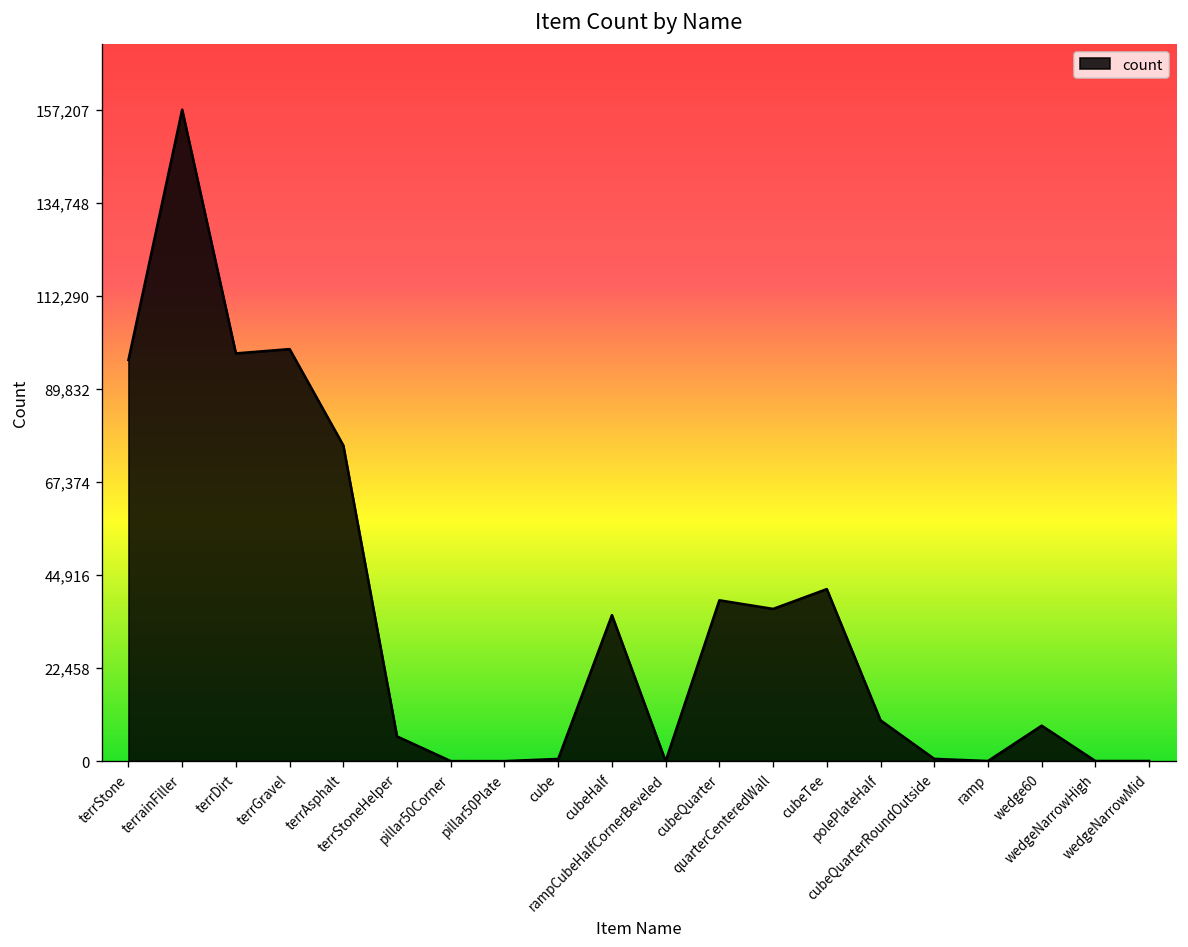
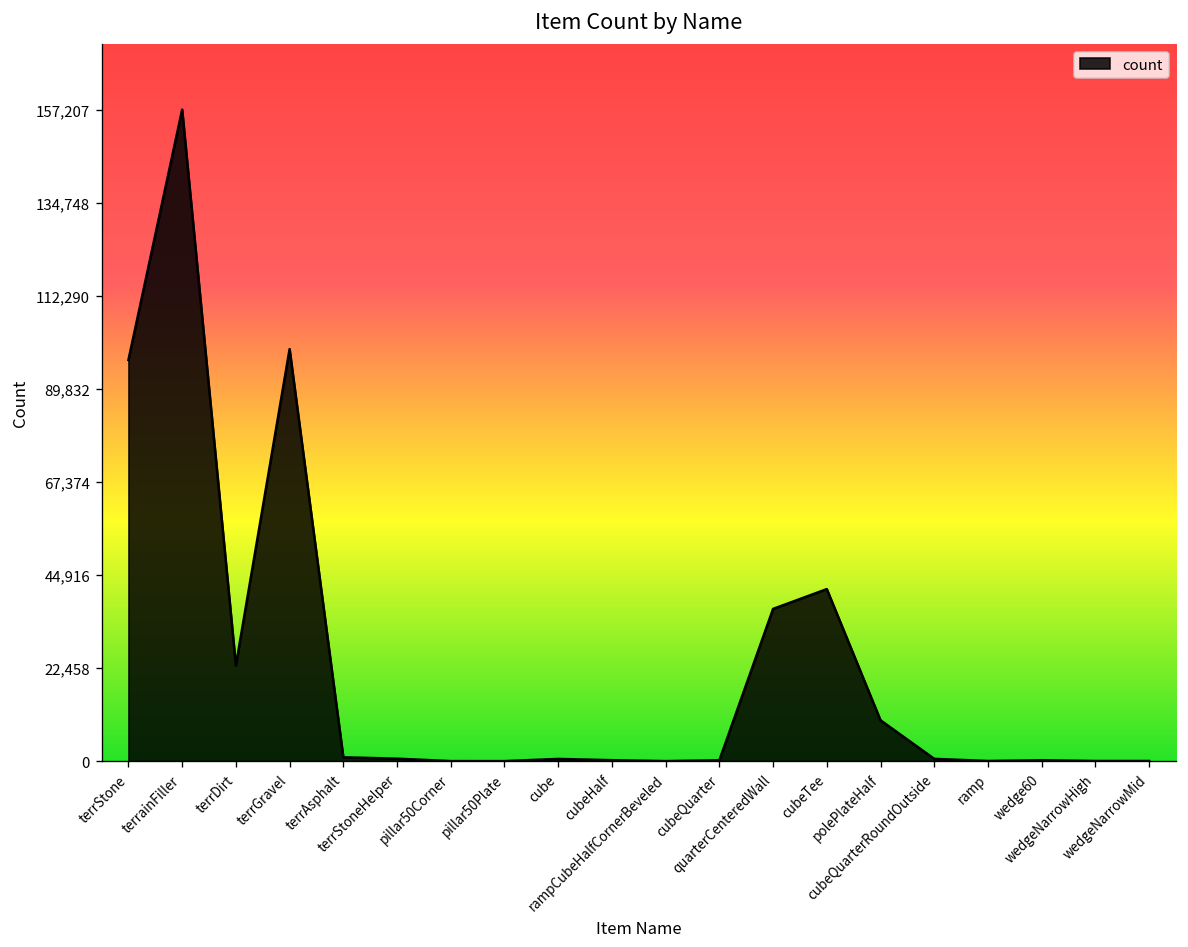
terrDirt: 98,000 -> 23,000
terrAsphalt: 76,000 -> 1,000
terrStoneHelper: 6,000 -> 1,000
cubeHalf: 35,000 -> 0
cubeQuarter: 39,000 -> 0
wedge60: 9,000 -> 0
